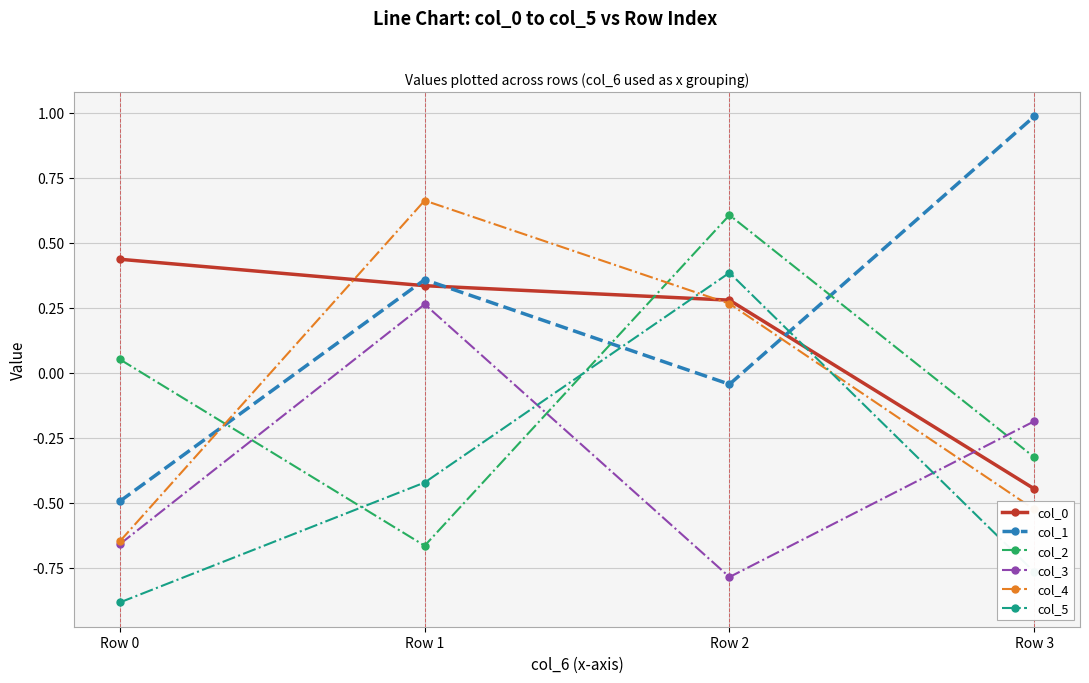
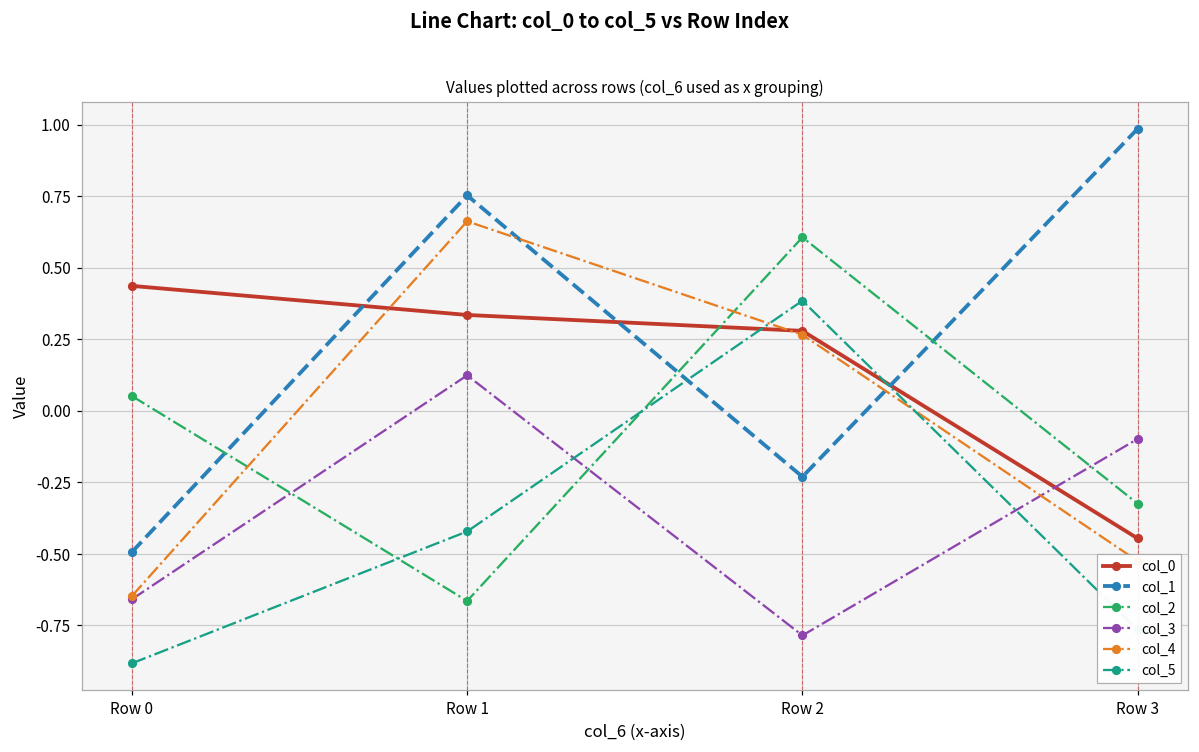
col_1, Row 1: 0.36 -> 0.75
col_3, Row 1: 0.26 -> 0.12
col_1, Row 2: -0.04 -> -0.23
col_3, Row 3: -0.19 -> -0.10
